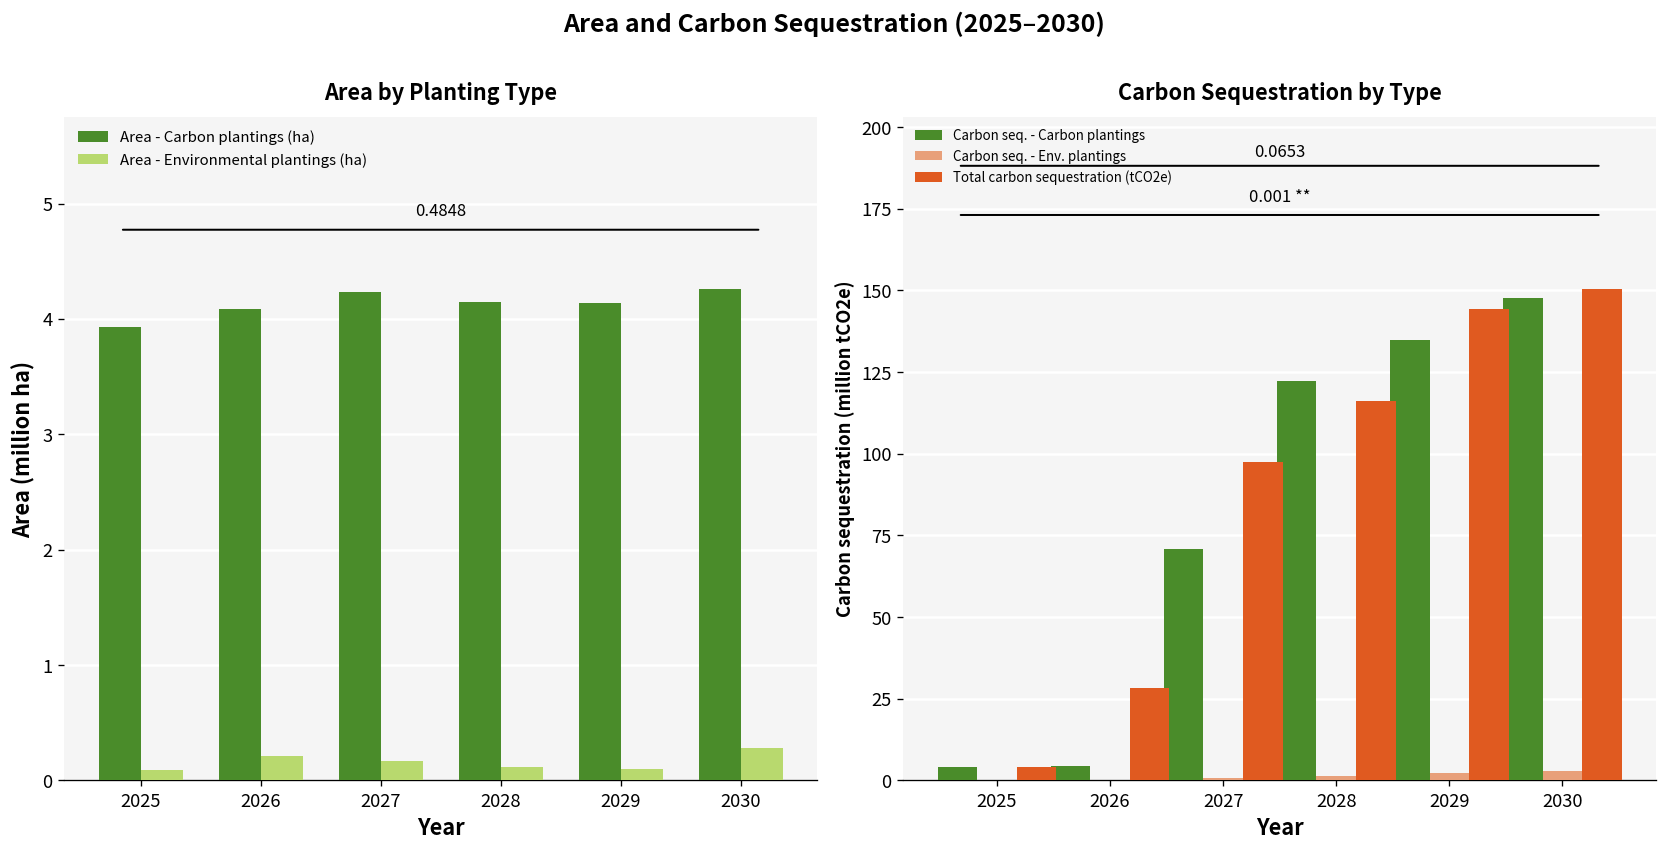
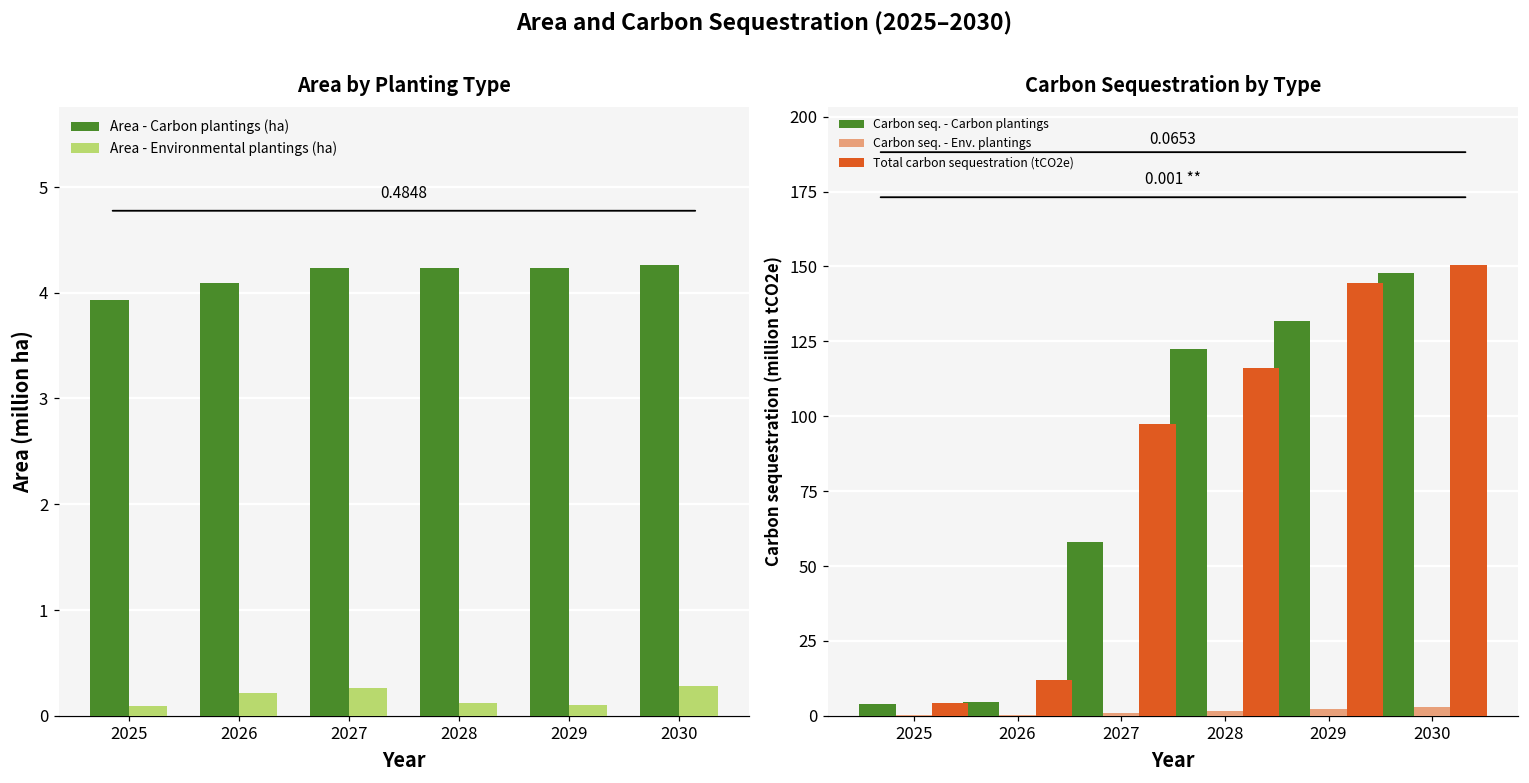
Area by Planting Type, Area - Environmental plantings (ha), 2027: 0.2 -> 0.3
Area by Planting Type, Area - Carbon plantings (ha), 2028: 4.1 -> 4.2
Area by Planting Type, Area - Carbon plantings (ha), 2029: 4.1 -> 4.2
Carbon Sequestration by Type, Total carbon sequestration (tCO2e), 2026: 28 -> 12
Carbon Sequestration by Type, Carbon seq. - Carbon plantings, 2027: 71 -> 58
Carbon Sequestration by Type, Carbon seq. - Carbon plantings, 2029: 135 -> 132
